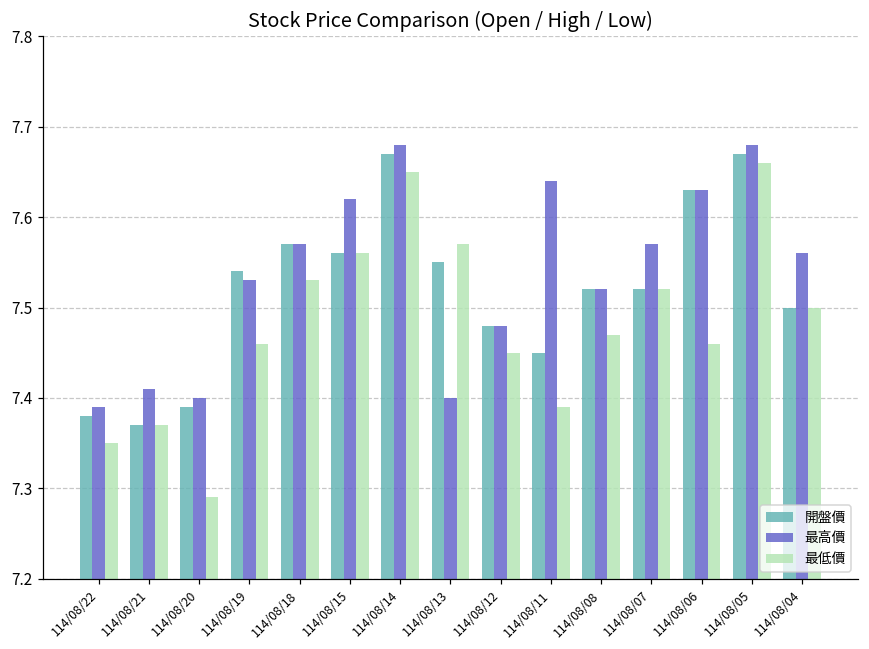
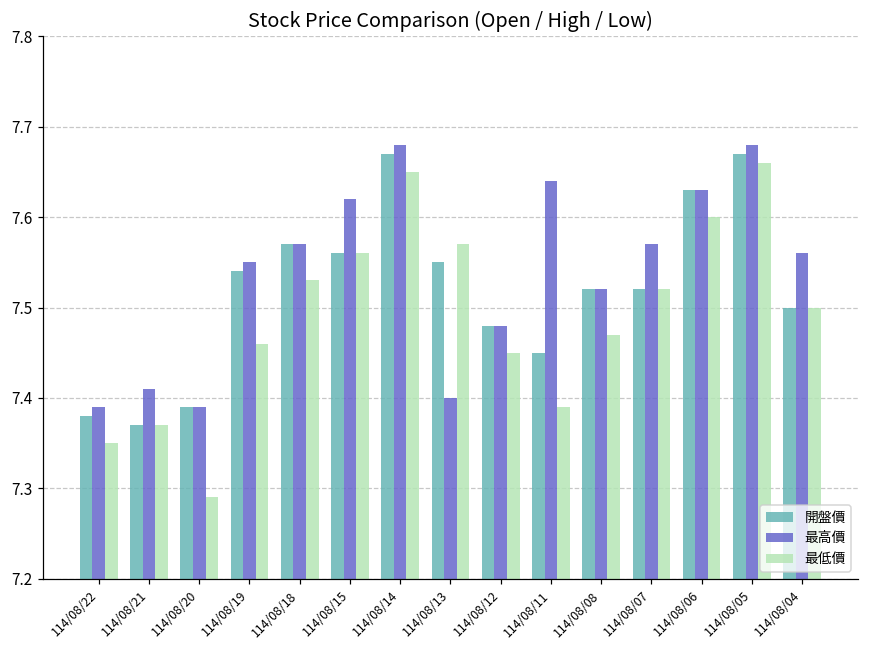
最高價, 114/08/20: 7.40 -> 7.39
最高價, 114/08/19: 7.53 -> 7.55
最低價, 114/08/06: 7.46 -> 7.60
